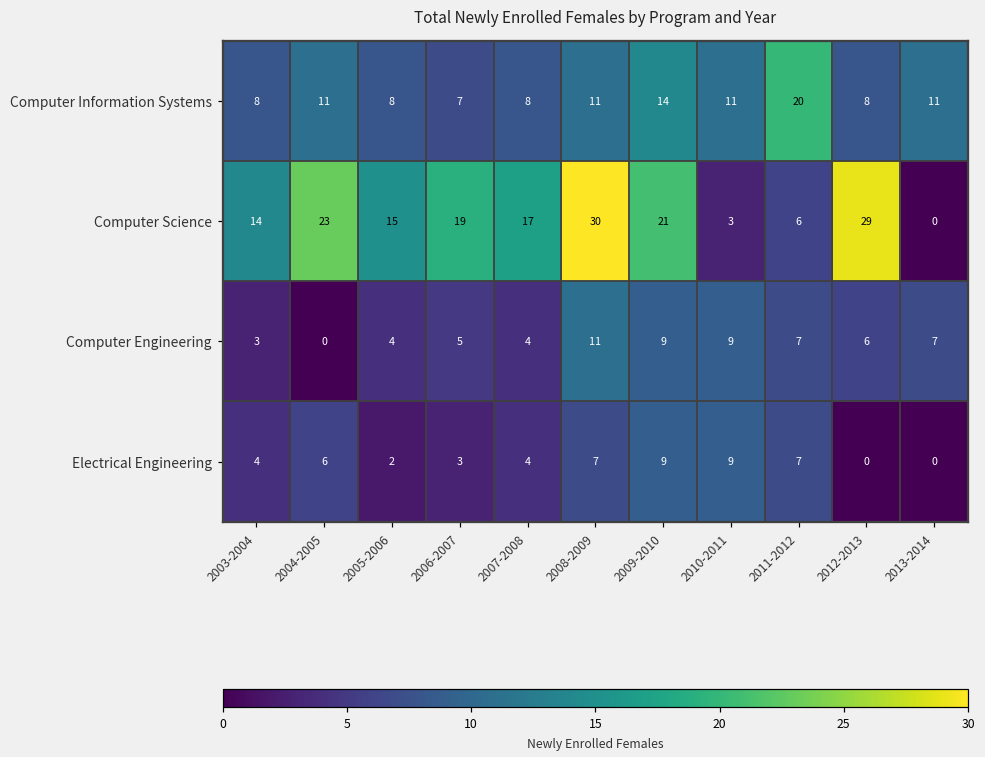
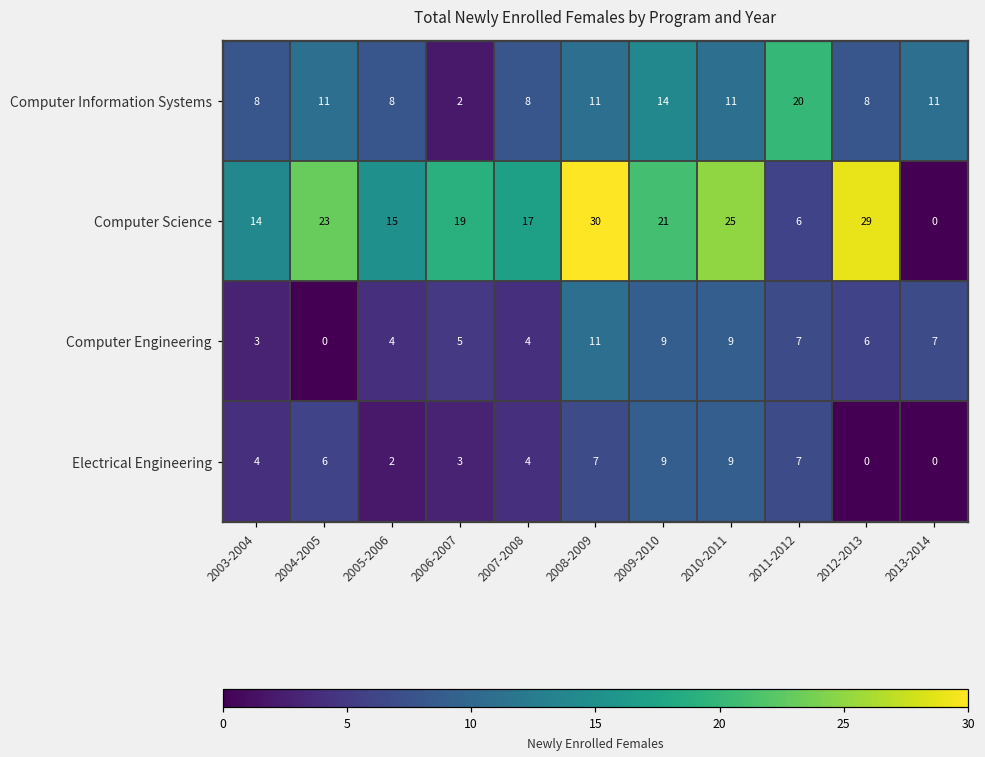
Computer Information Systems, 2006-2007: 7 -> 2
Computer Science, 2010-2011: 3 -> 25
